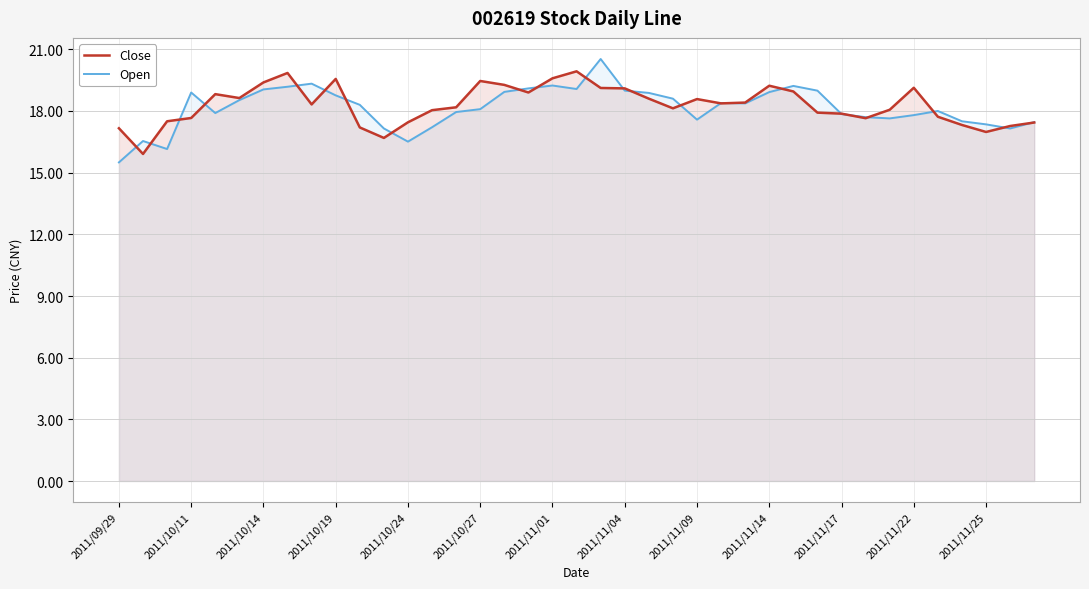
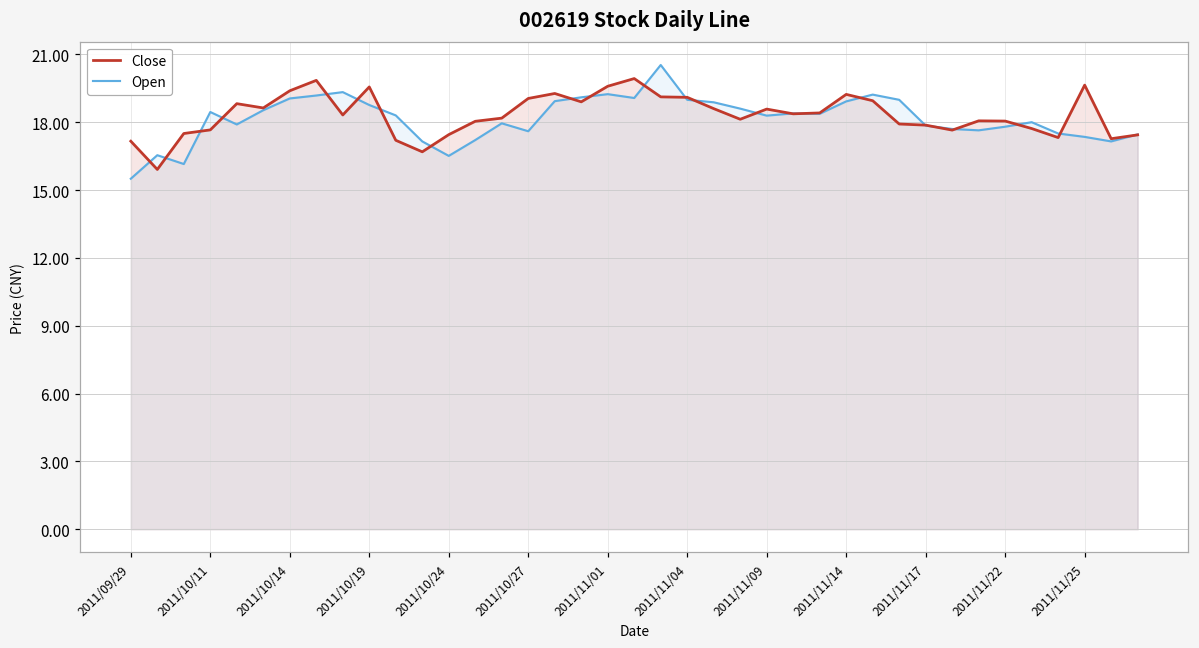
Open, 2011/10/11: 18.9 -> 18.5
Close, 2011/10/27: 19.5 -> 19.1
Open, 2011/10/27: 18.1 -> 17.6
Open, 2011/11/09: 17.6 -> 18.3
Close, 2011/11/22: 19.1 -> 18.1
Close, 2011/11/25: 17.0 -> 19.6
